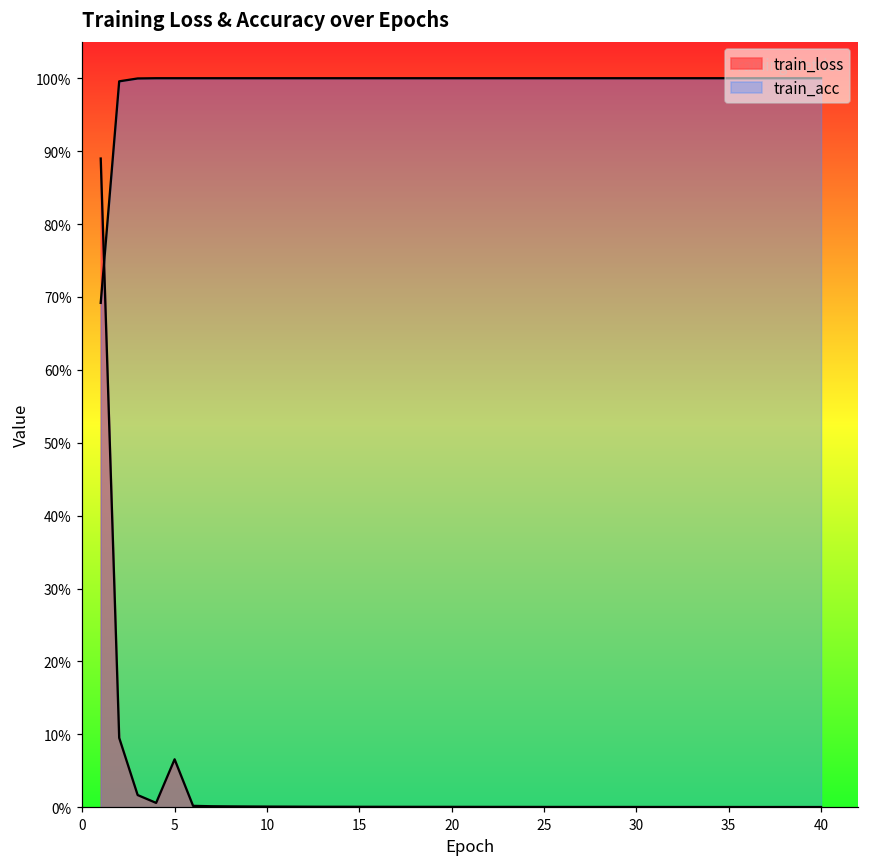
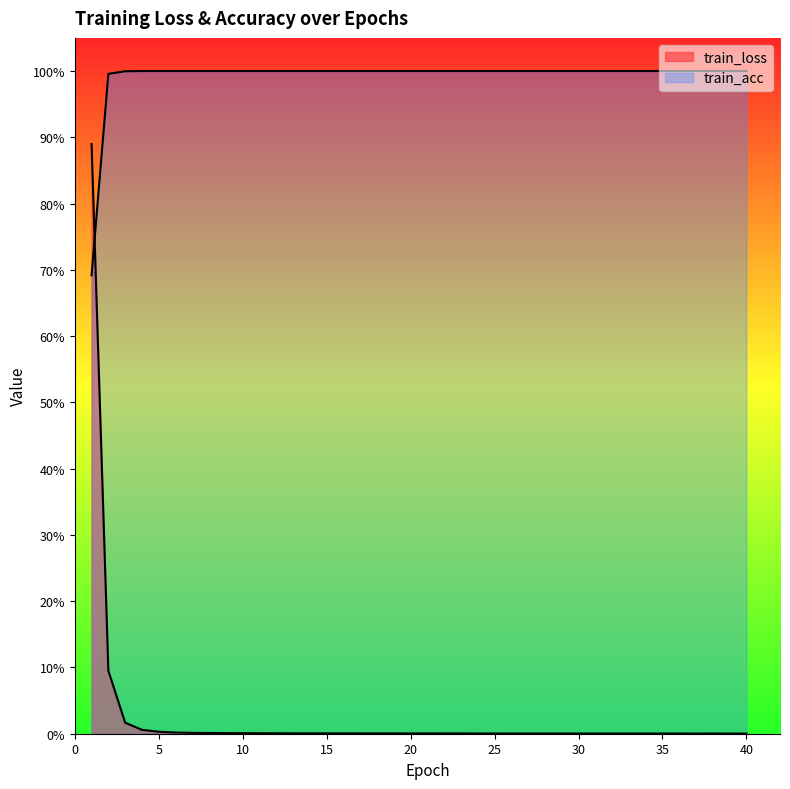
train_loss, 5: 7% -> 0%
